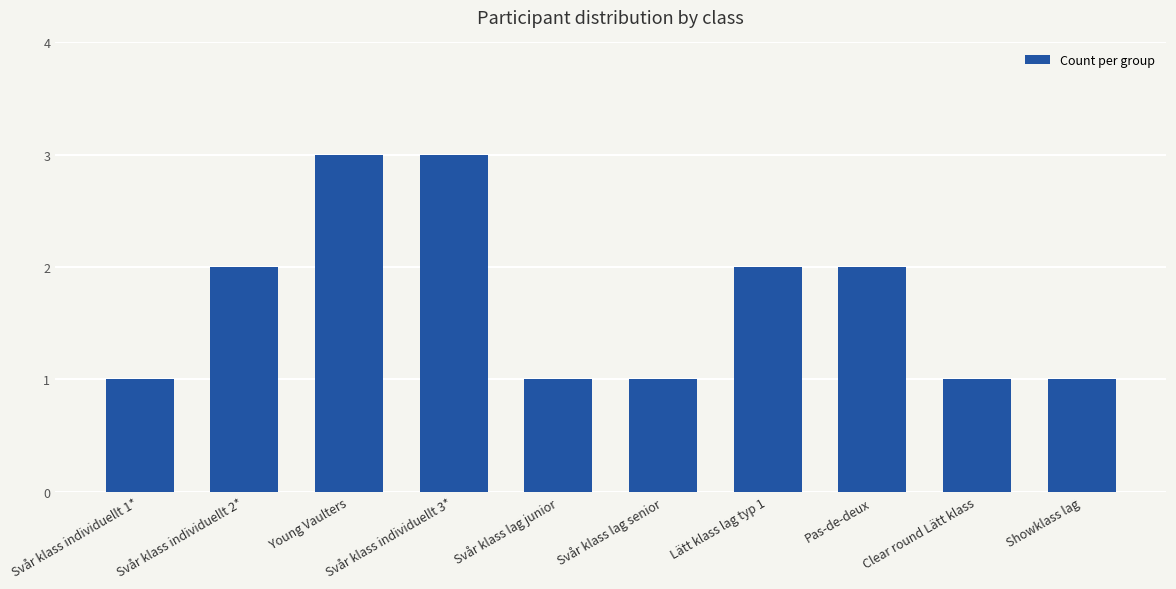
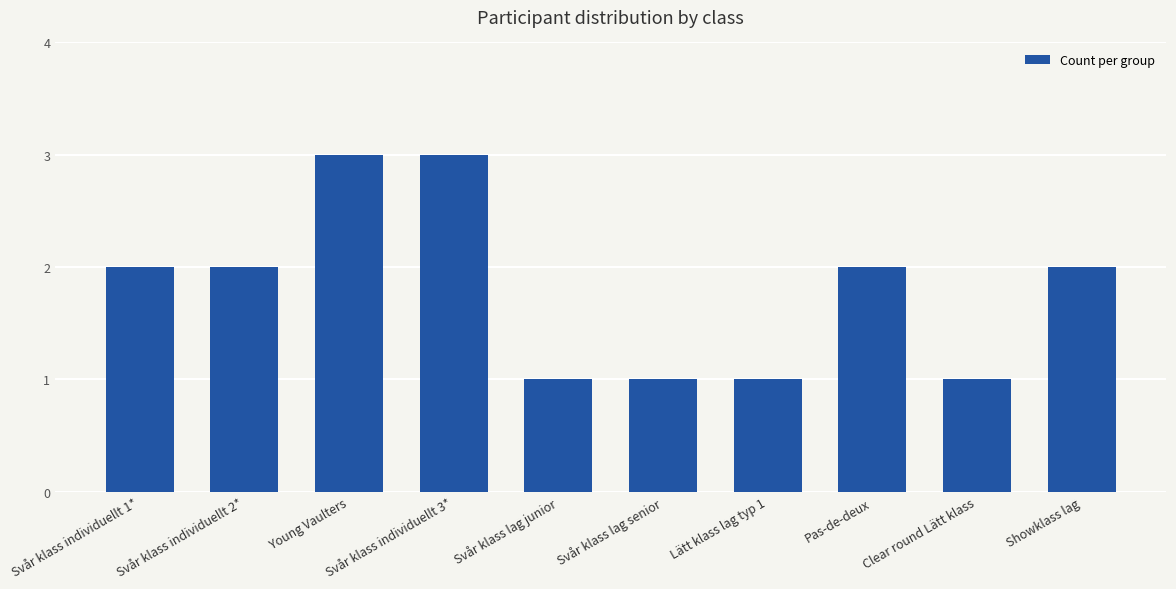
Svår klass individuellt 1*: 1 -> 2
Lätt klass lag typ 1: 2 -> 1
Showklass lag: 1 -> 2
